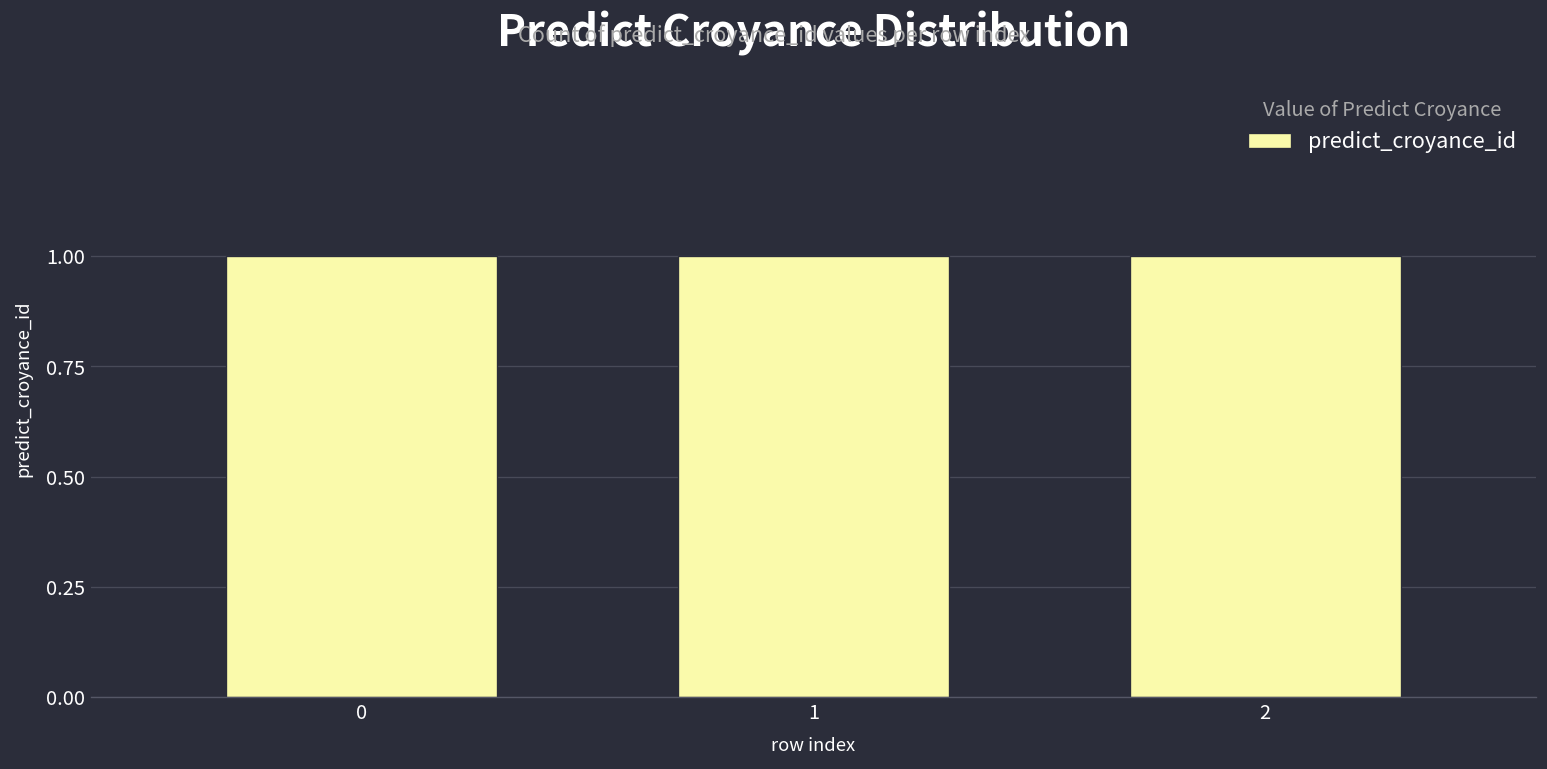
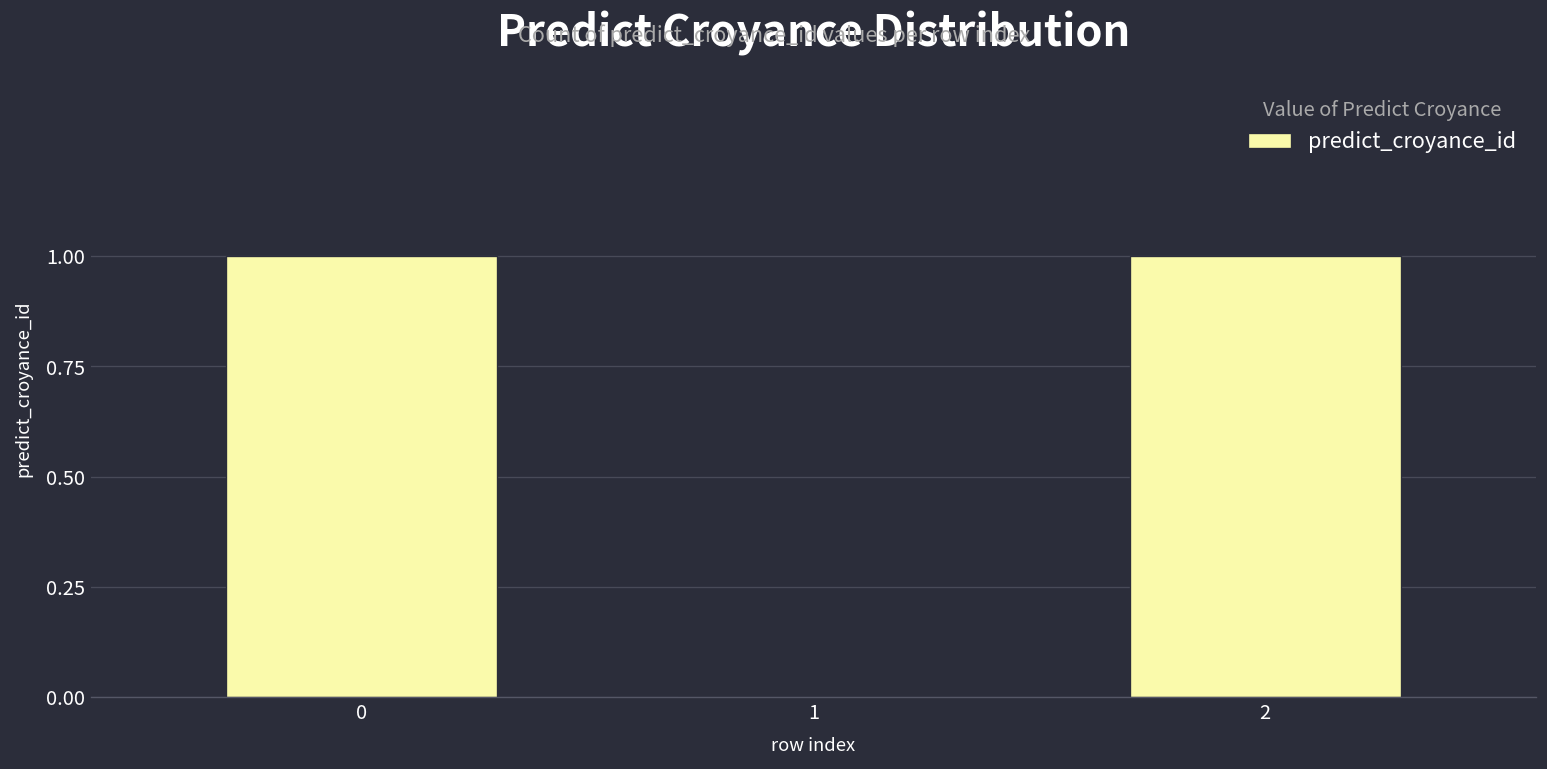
1: 1 -> 0
